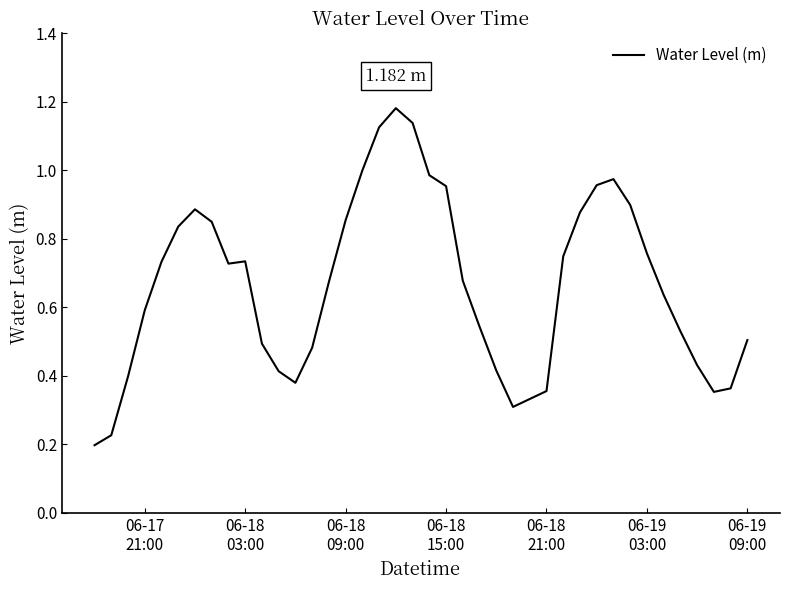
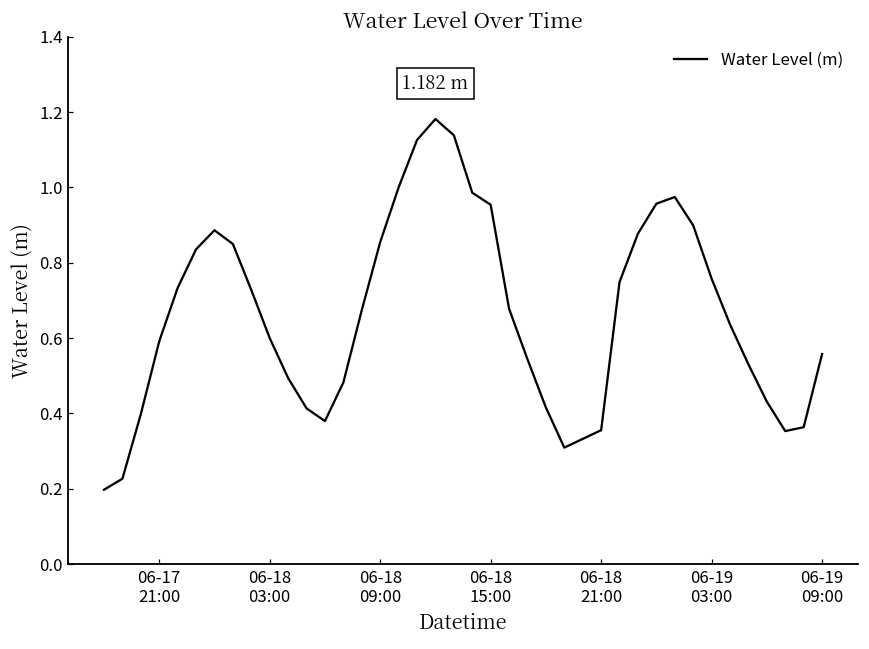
06-18 03:00: 0.73 -> 0.60
06-19 09:00: 0.50 -> 0.56
